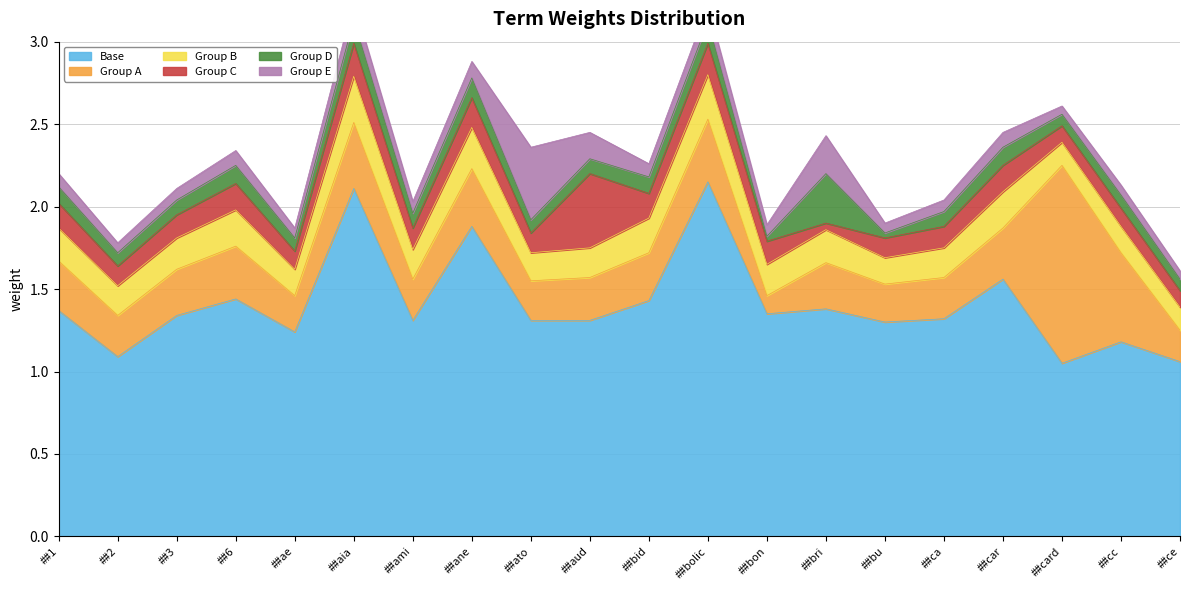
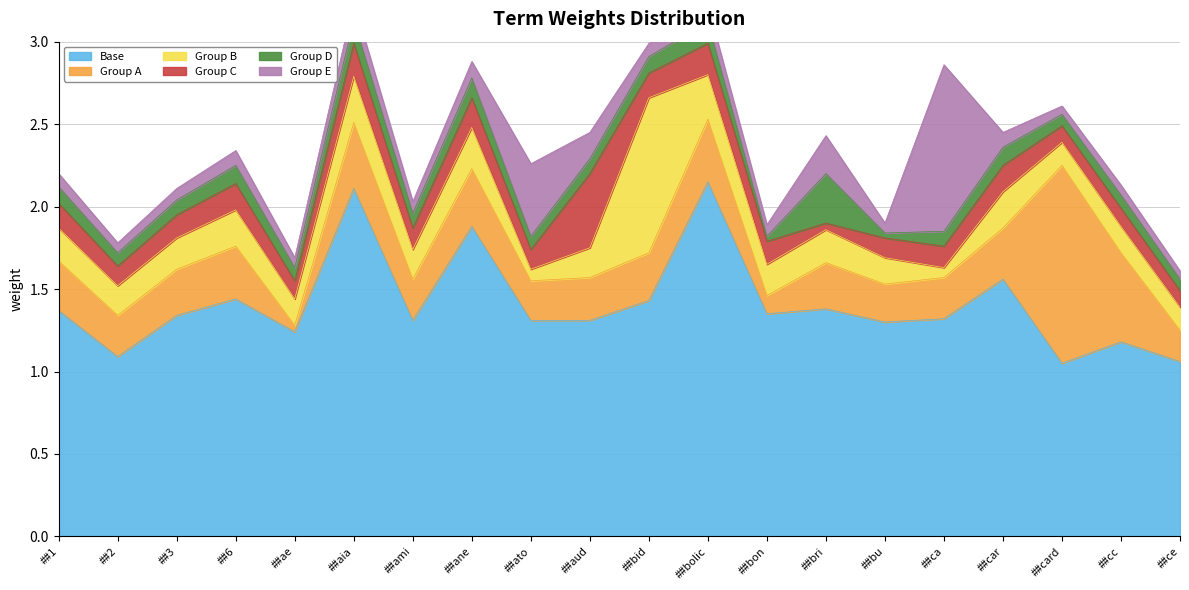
Group A, ##ae: 0.22 -> 0.04
Group B, ##ato: 0.17 -> 0.07
Group B, ##bid: 0.21 -> 0.94
Group B, ##ca: 0.18 -> 0.06
Group E, ##ca: 0.07 -> 1.01
